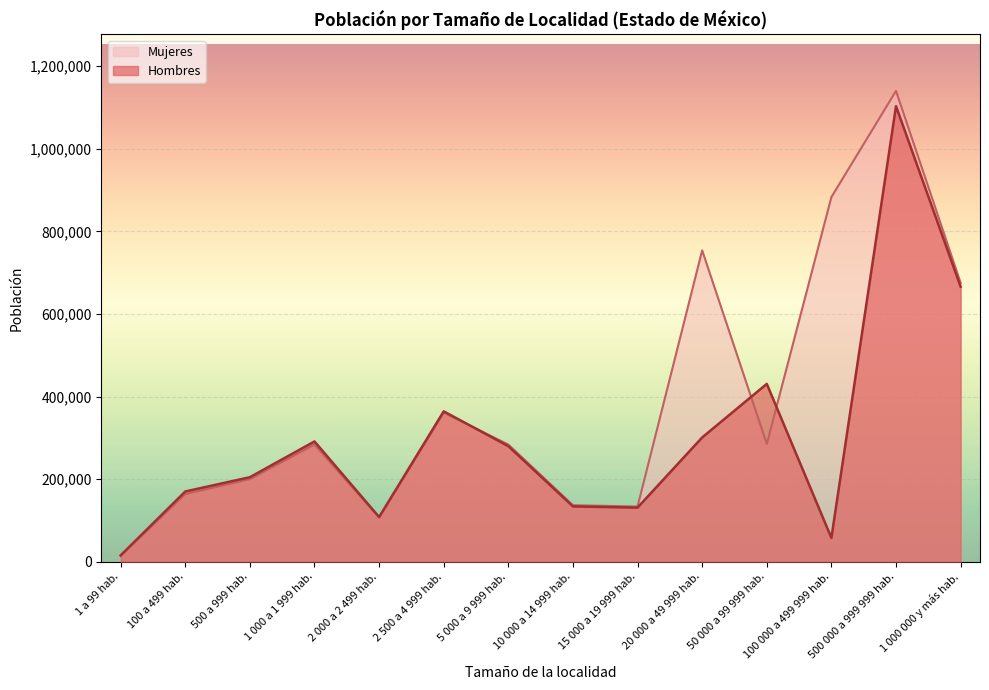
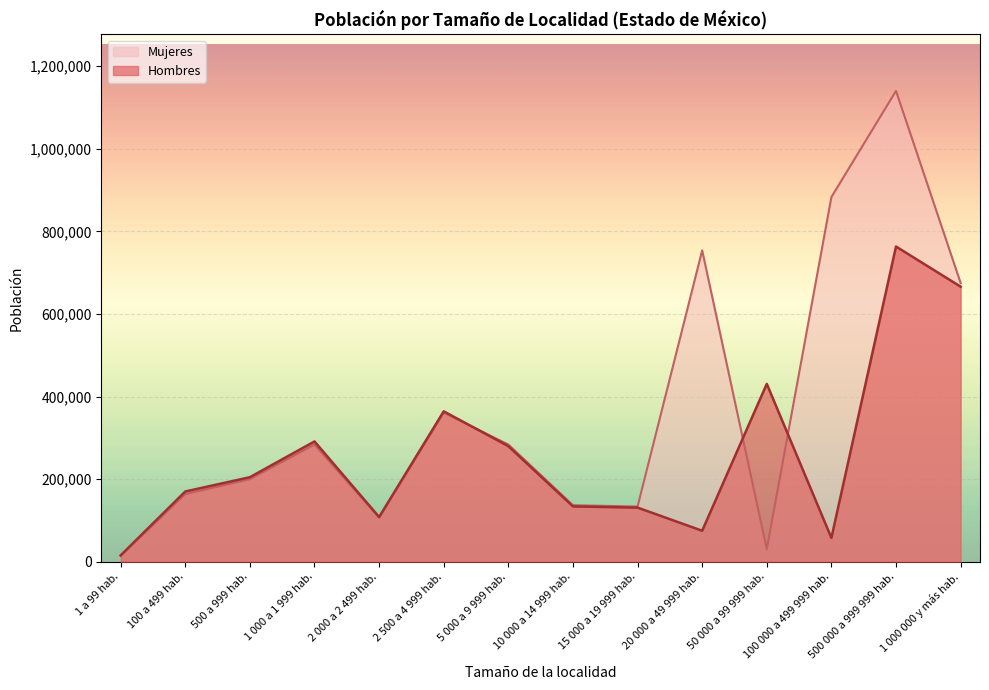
Hombres, 20 000 a 49 999 hab.: 300,000 -> 70,000
Mujeres, 50 000 a 99 999 hab.: 290,000 -> 30,000
Hombres, 500 000 a 999 999 hab.: 1,100,000 -> 760,000
